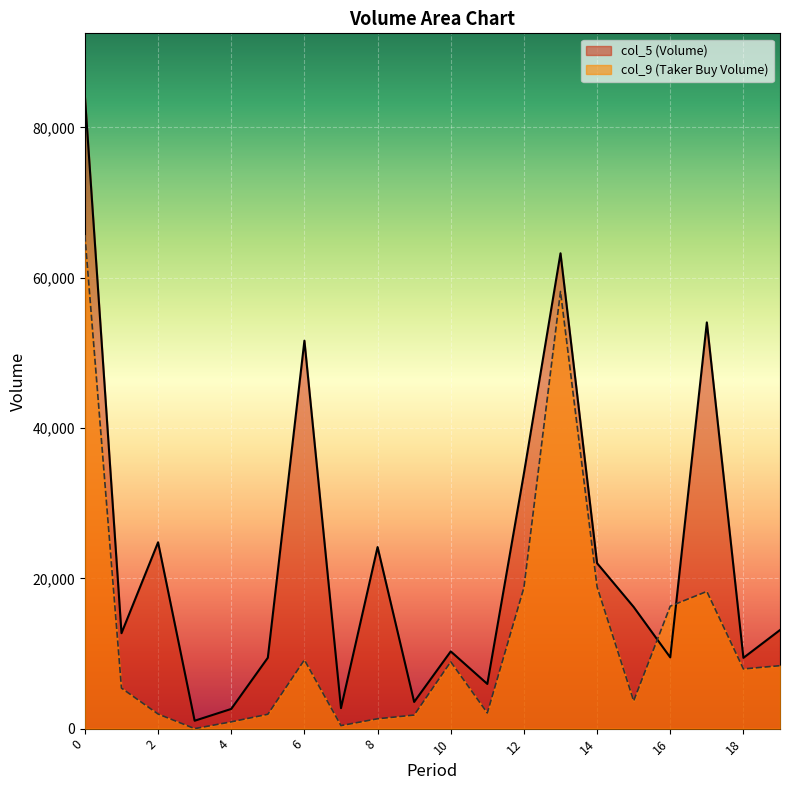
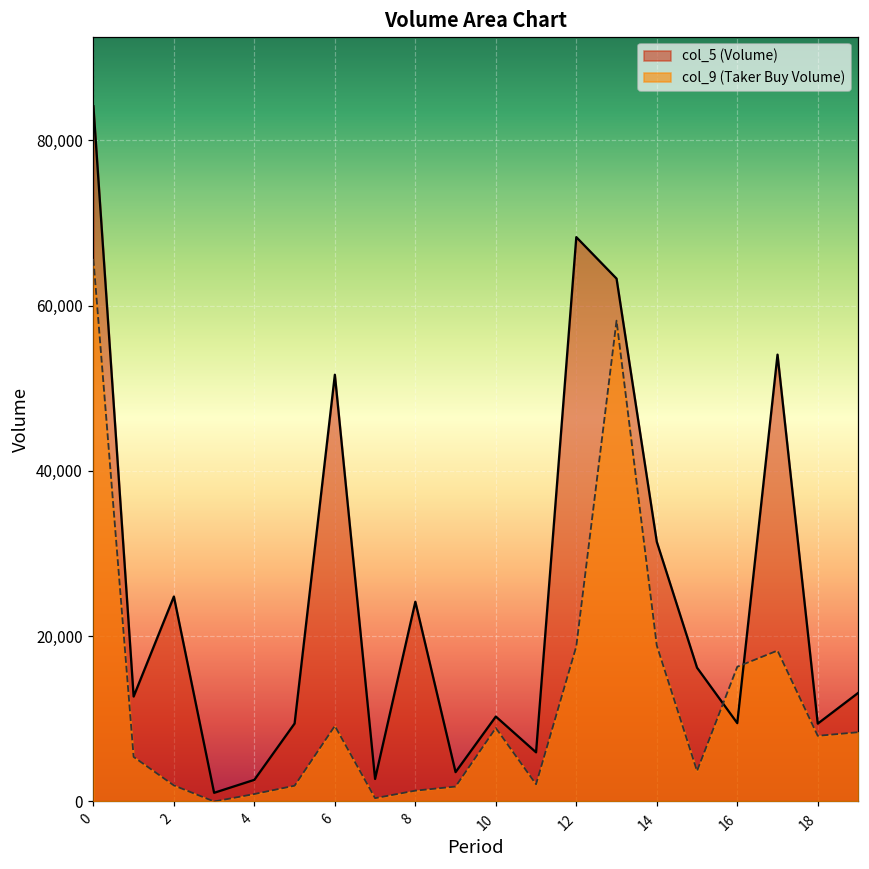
col_5 (Volume), 12: 34,000 -> 68,000
col_5 (Volume), 14: 22,000 -> 31,000
